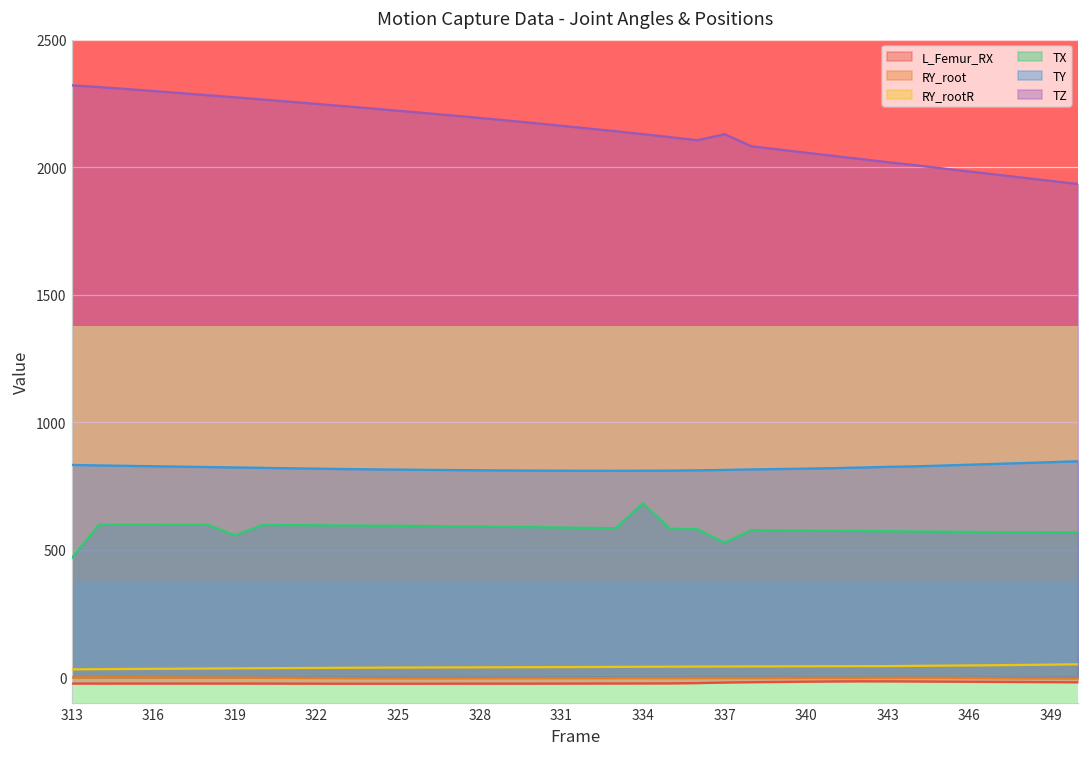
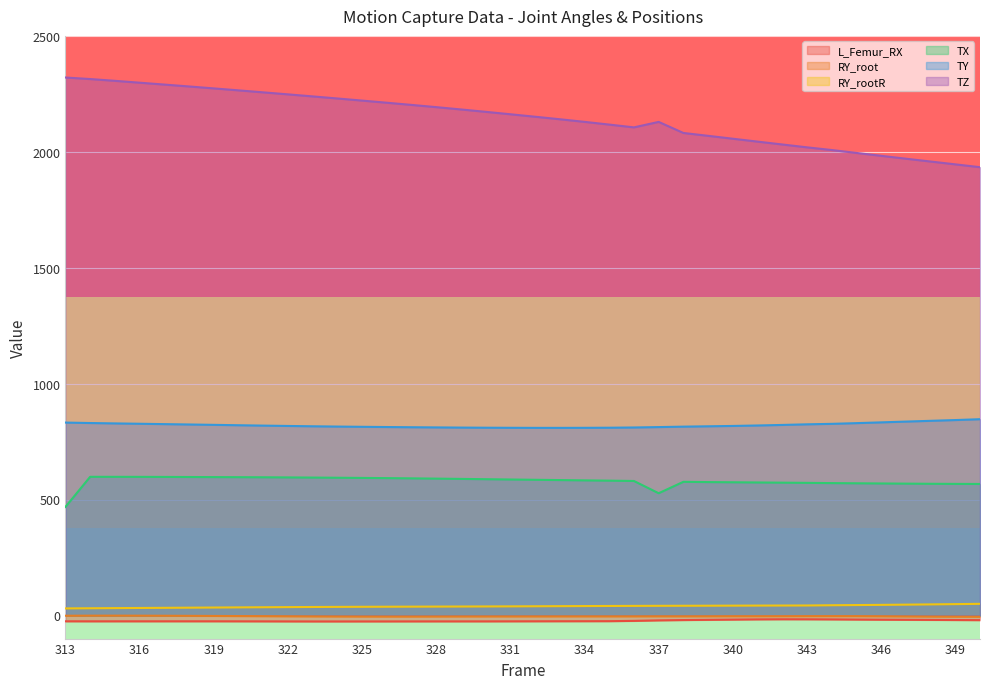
TX, 319: 560 -> 600
TX, 334: 680 -> 580
